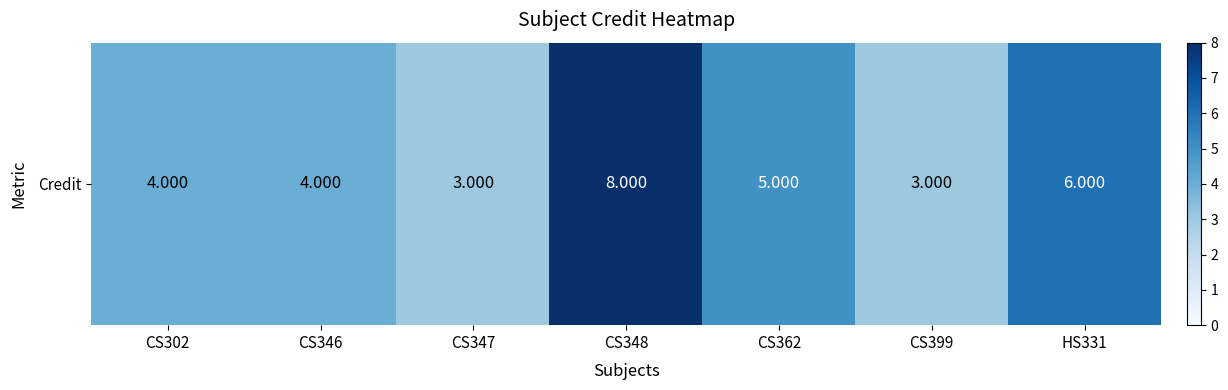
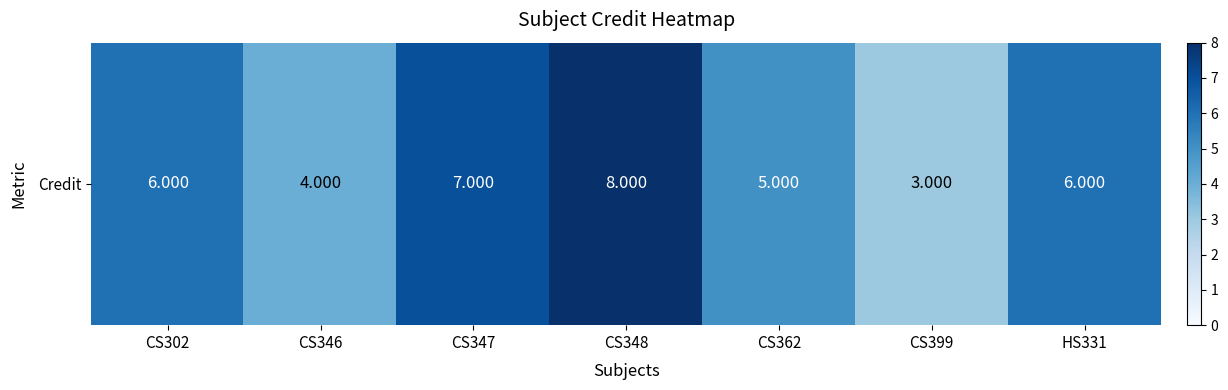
Credit, CS302: 4.000 -> 6.000
Credit, CS347: 3.000 -> 7.000
